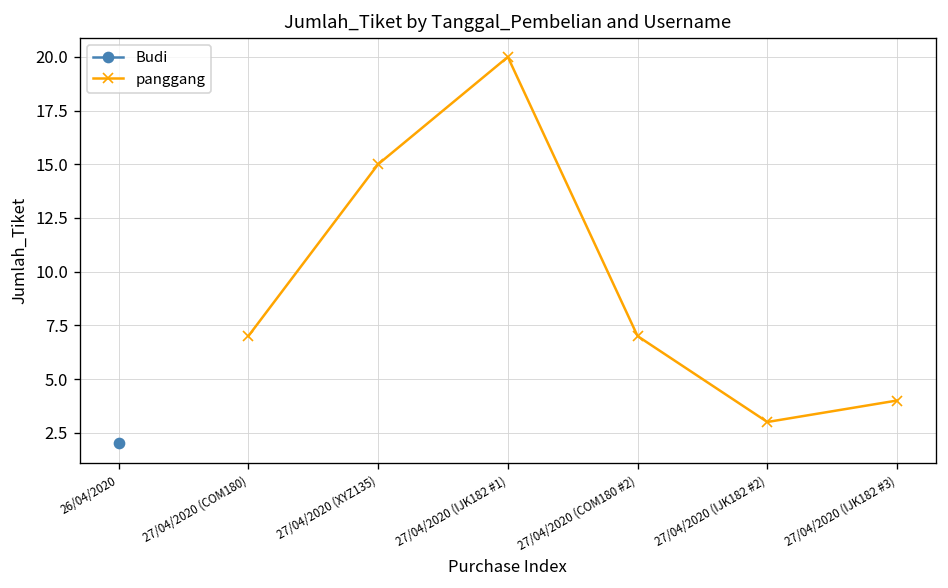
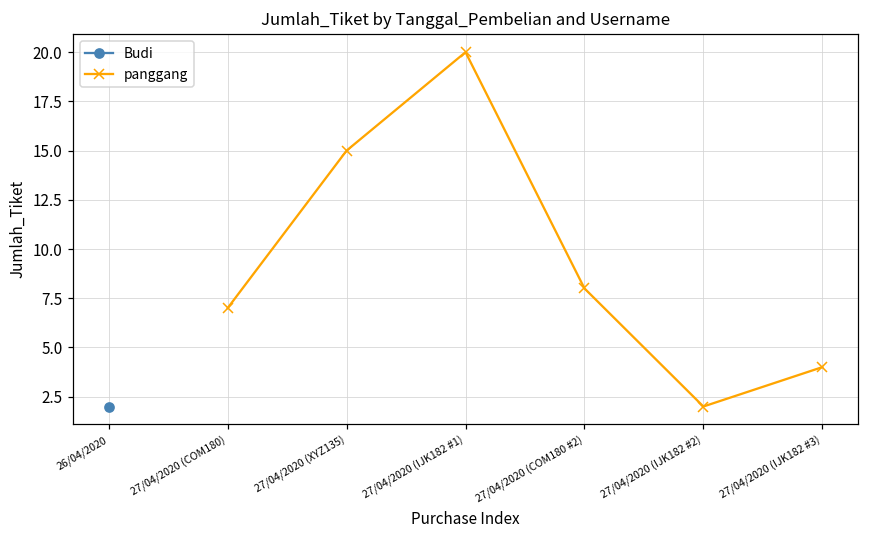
panggang, 27/04/2020 (COM180 #2): 7 -> 8
panggang, 27/04/2020 (IJK182 #2): 3 -> 2
